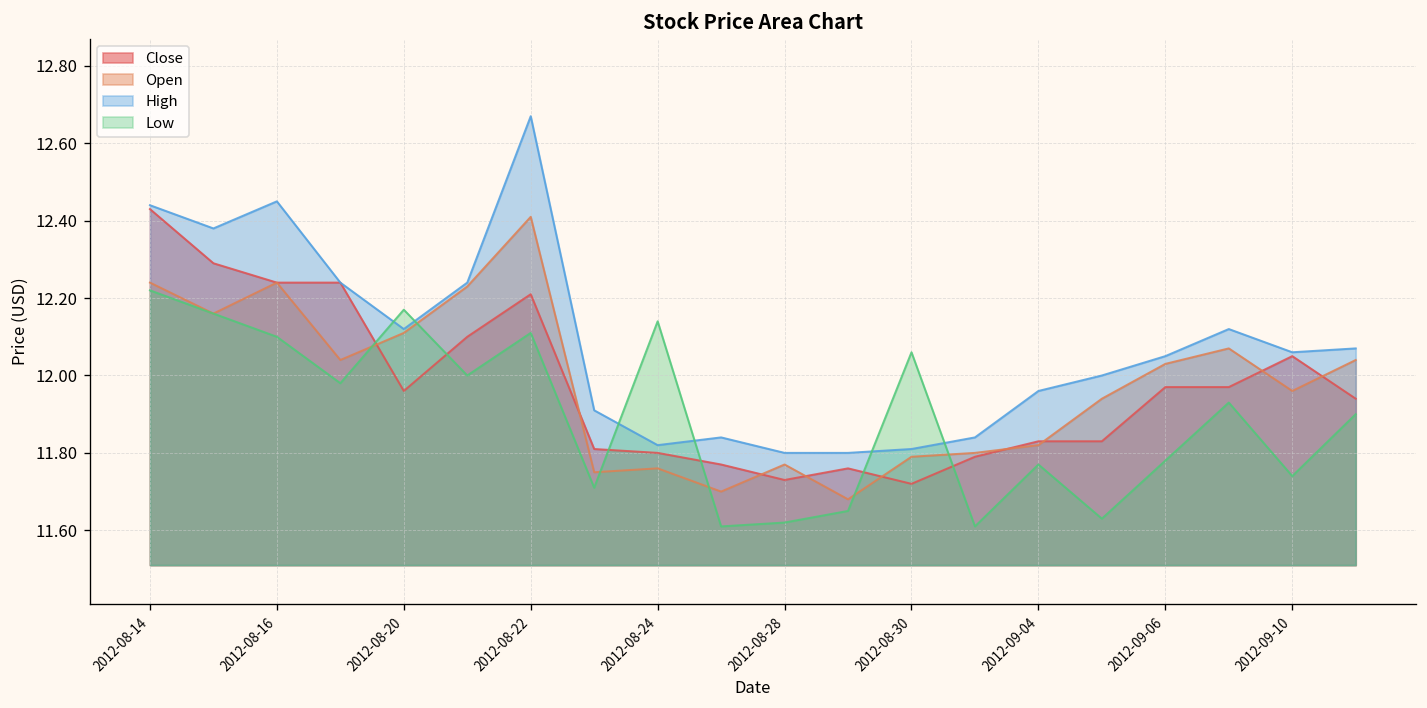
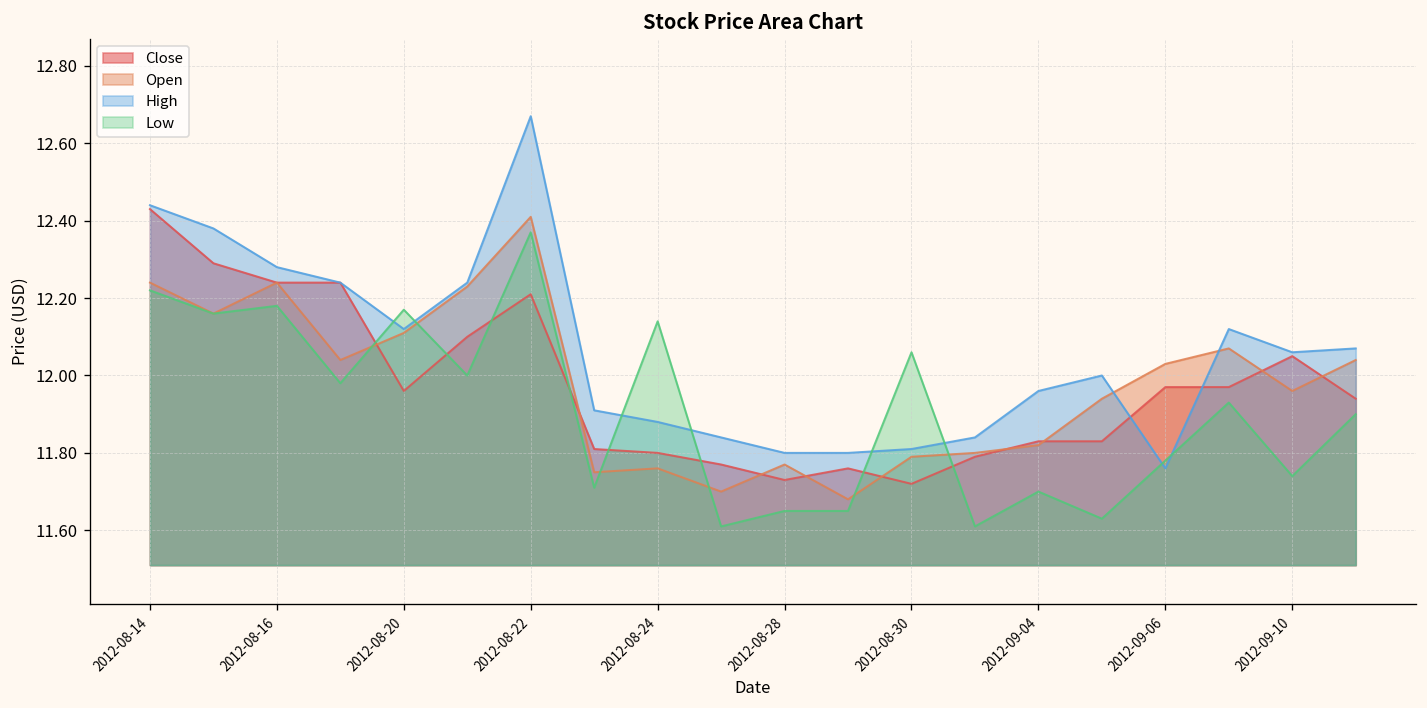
High, 2012-08-16: 12.45 -> 12.28
Low, 2012-08-16: 12.10 -> 12.18
Low, 2012-08-22: 12.11 -> 12.37
High, 2012-08-24: 11.82 -> 11.88
Low, 2012-08-28: 11.62 -> 11.65
Low, 2012-09-04: 11.77 -> 11.70
High, 2012-09-06: 12.05 -> 11.76
